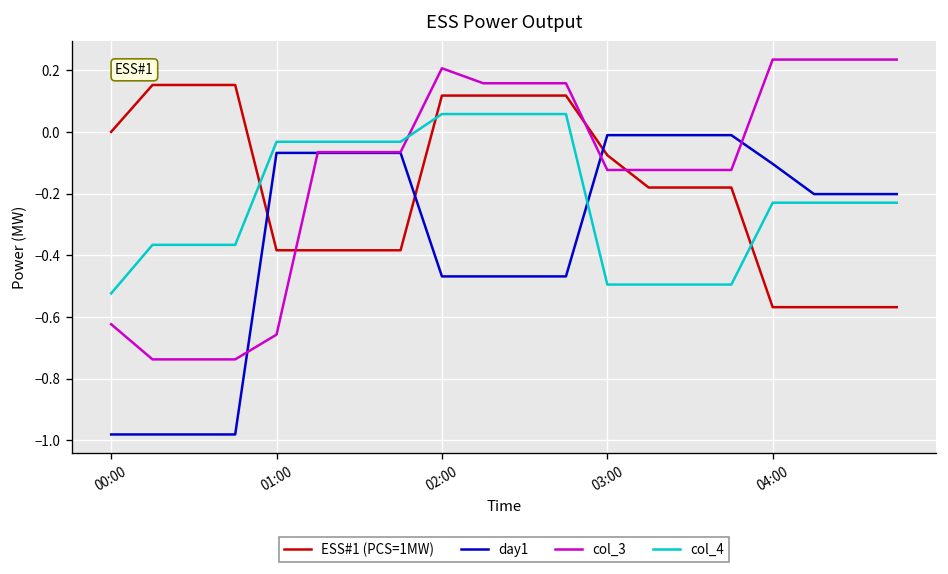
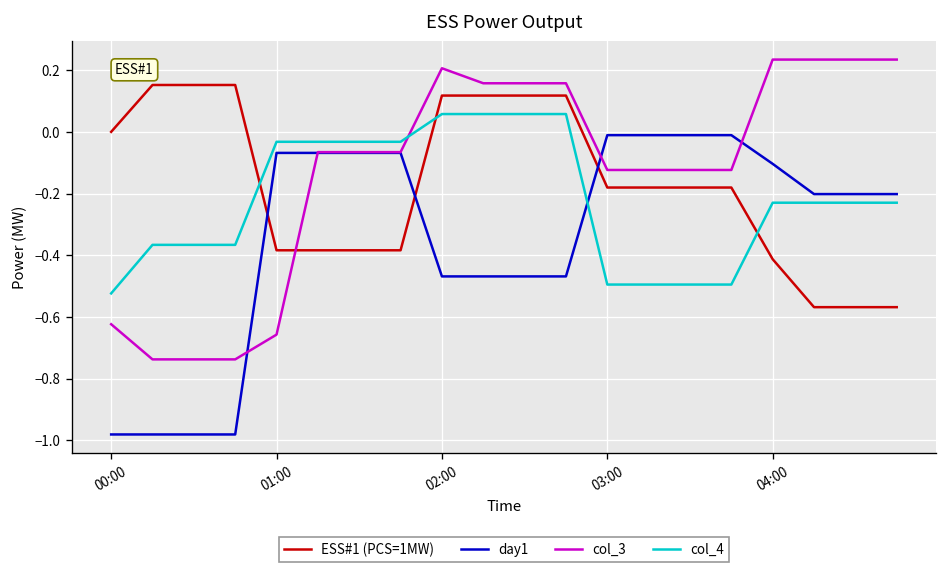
ESS#1 (PCS=1MW), 03:00: -0.08 -> -0.18
ESS#1 (PCS=1MW), 04:00: -0.57 -> -0.41
